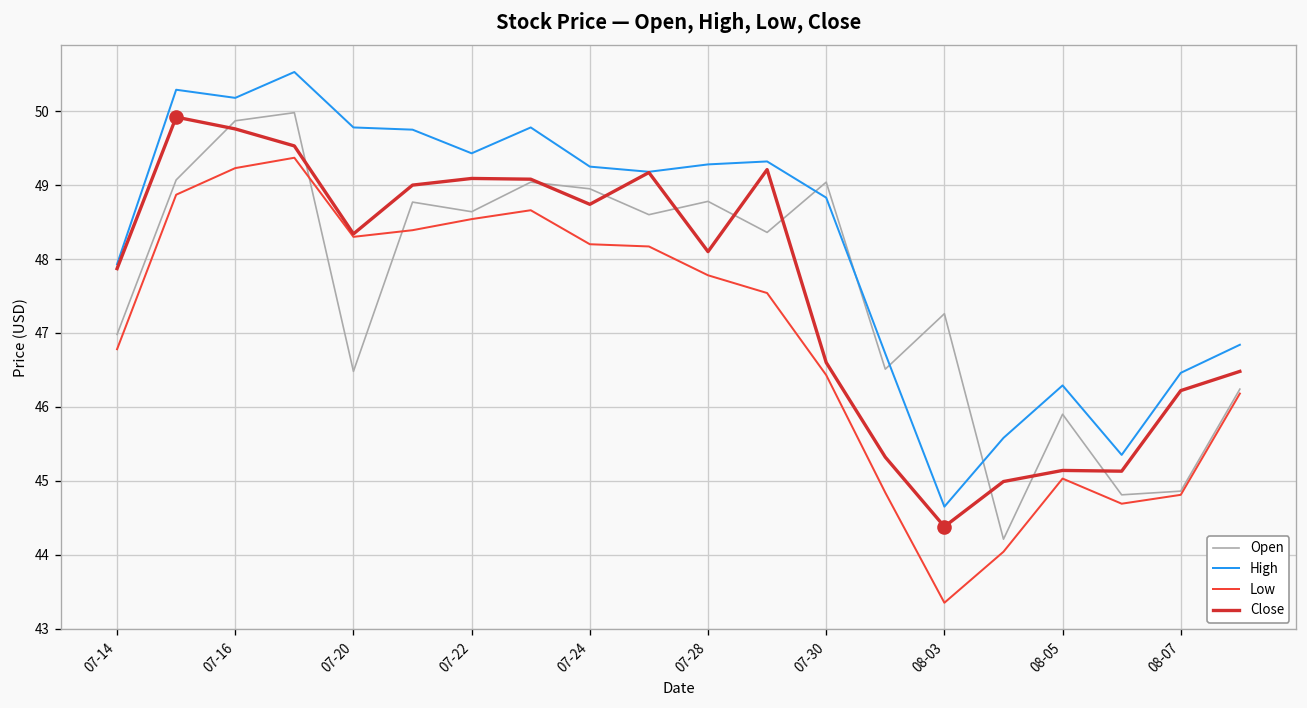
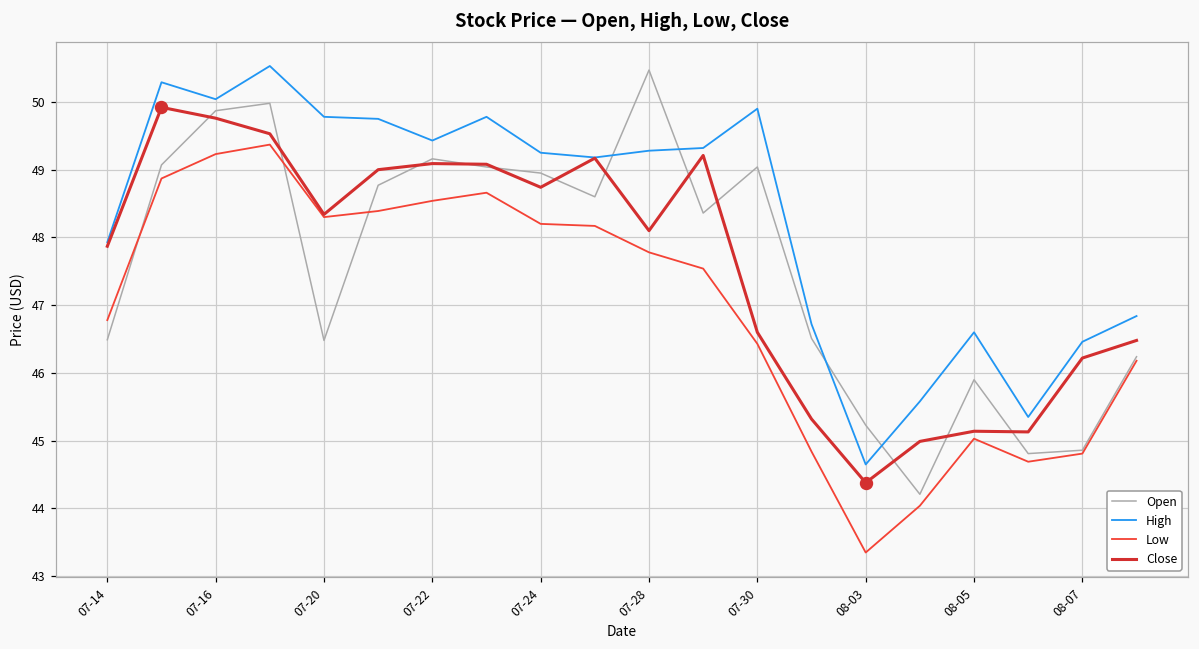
Open, 07-14: 47.0 -> 46.5
High, 07-16: 50.2 -> 50.0
Open, 07-22: 48.6 -> 49.2
Open, 07-28: 48.8 -> 50.5
High, 07-30: 48.8 -> 49.9
Open, 08-03: 47.3 -> 45.2
High, 08-05: 46.3 -> 46.6
